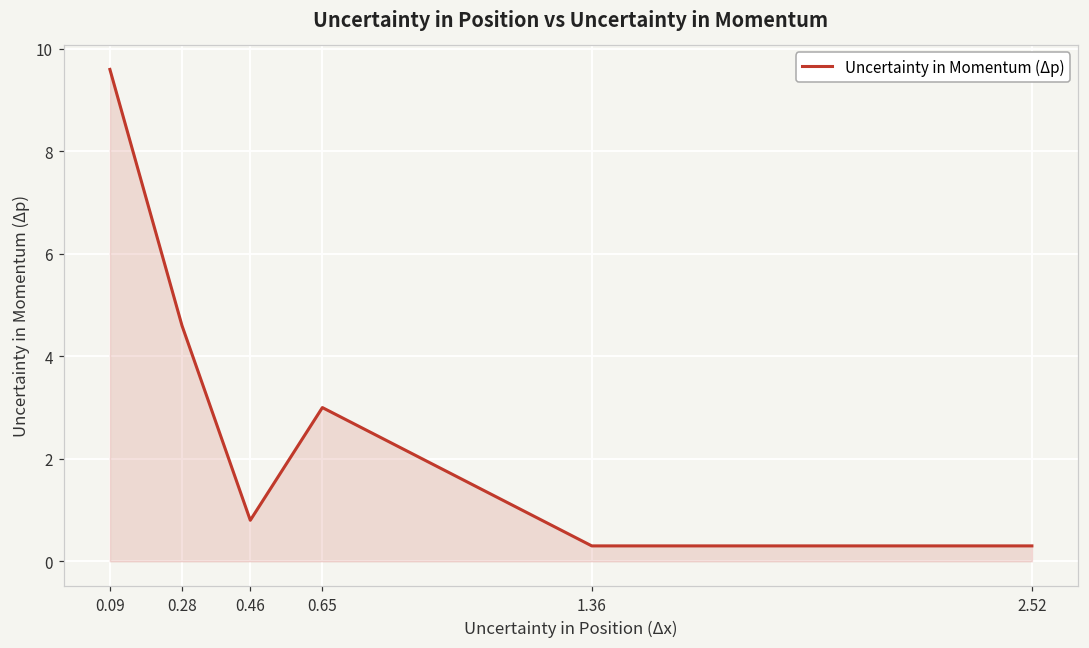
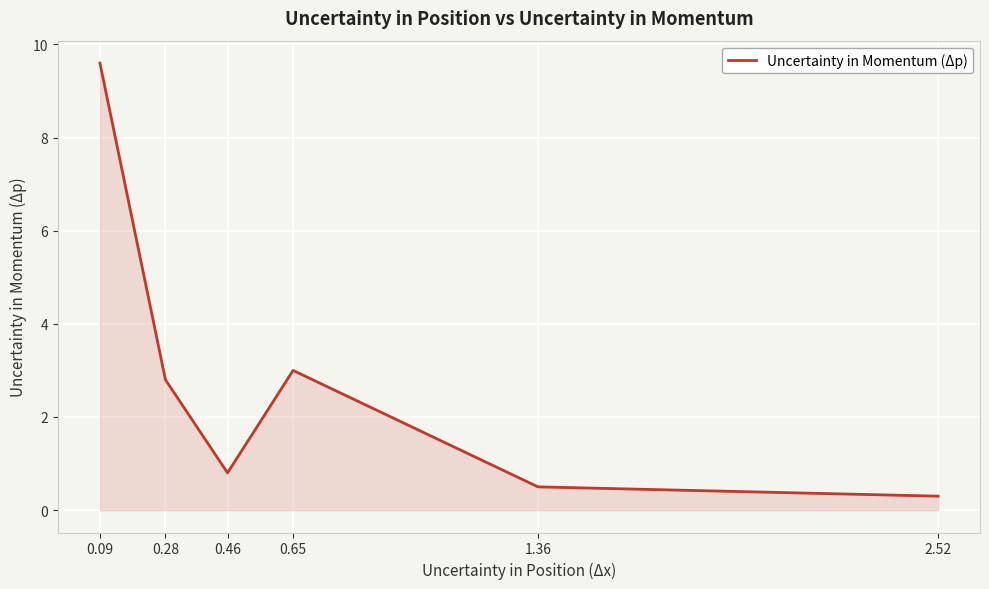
0.28: 4.6 -> 2.8
1.36: 0.3 -> 0.5
